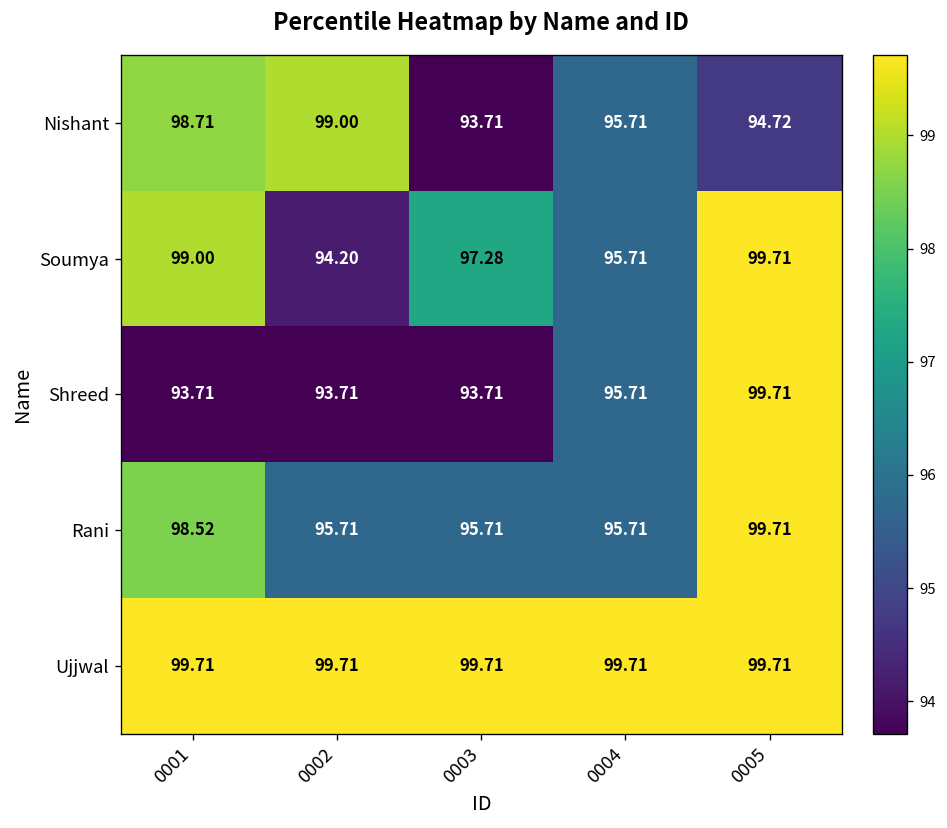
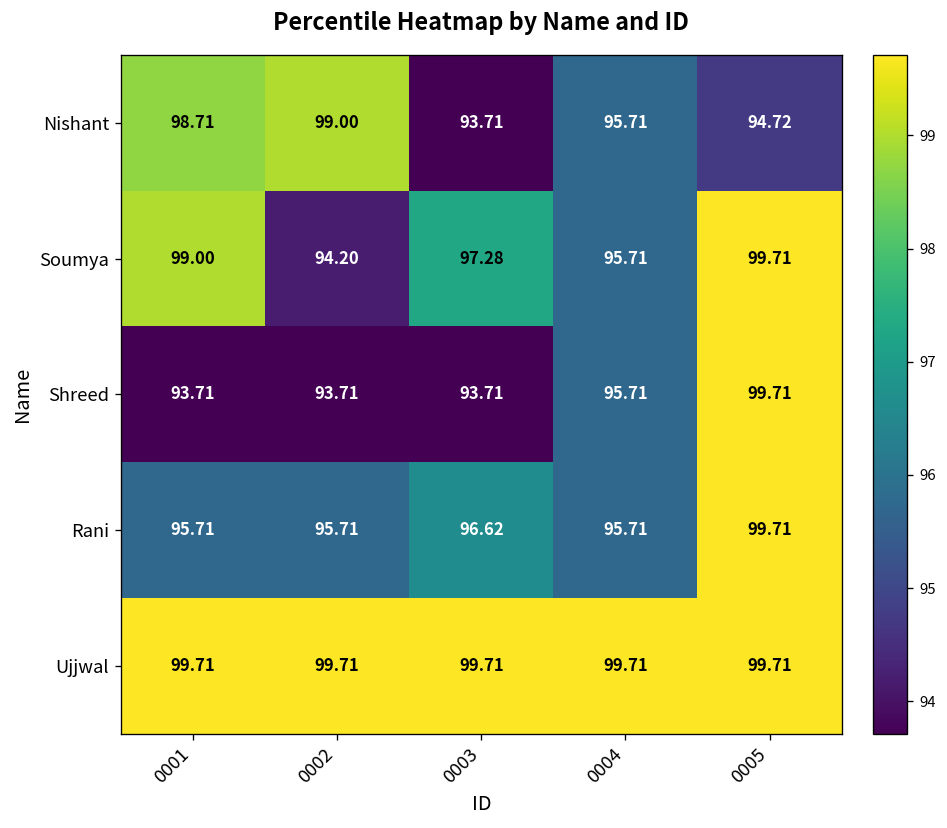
Rani, 0001: 98.52 -> 95.71
Rani, 0003: 95.71 -> 96.62
